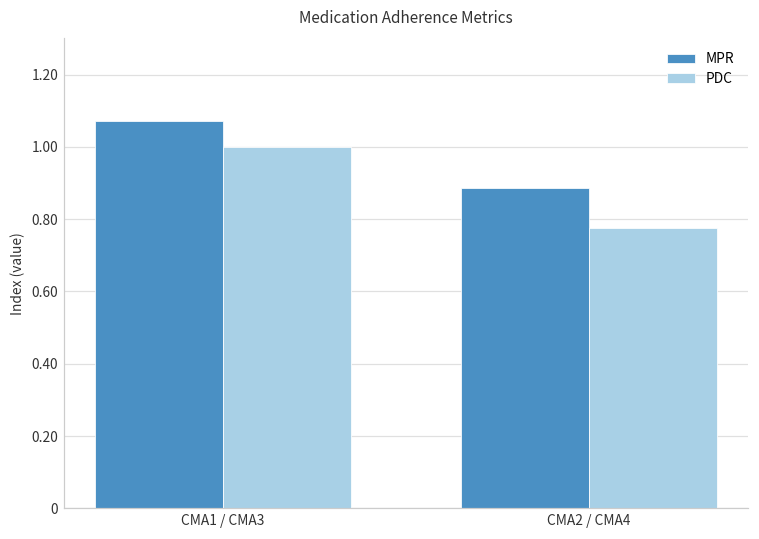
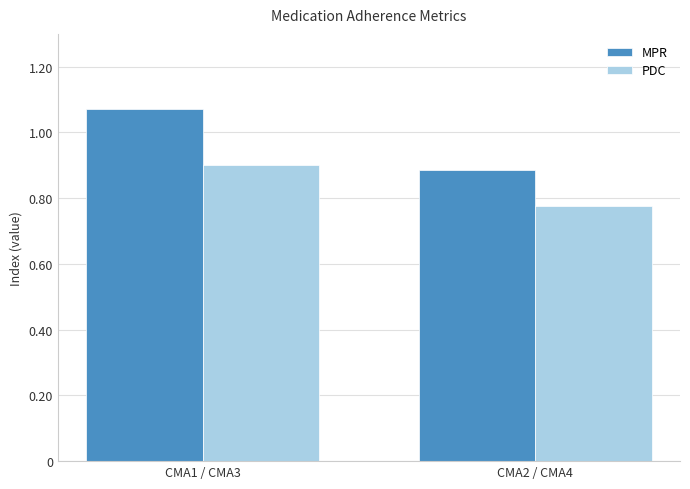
PDC, CMA1 / CMA3: 1.0 -> 0.9
